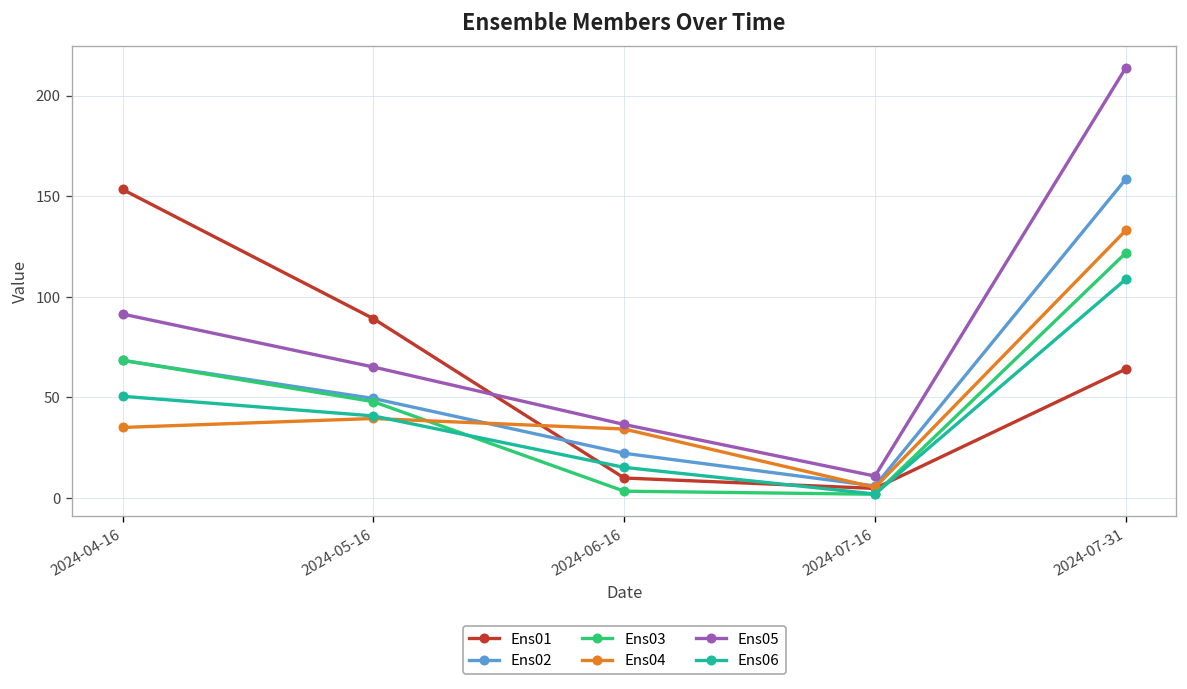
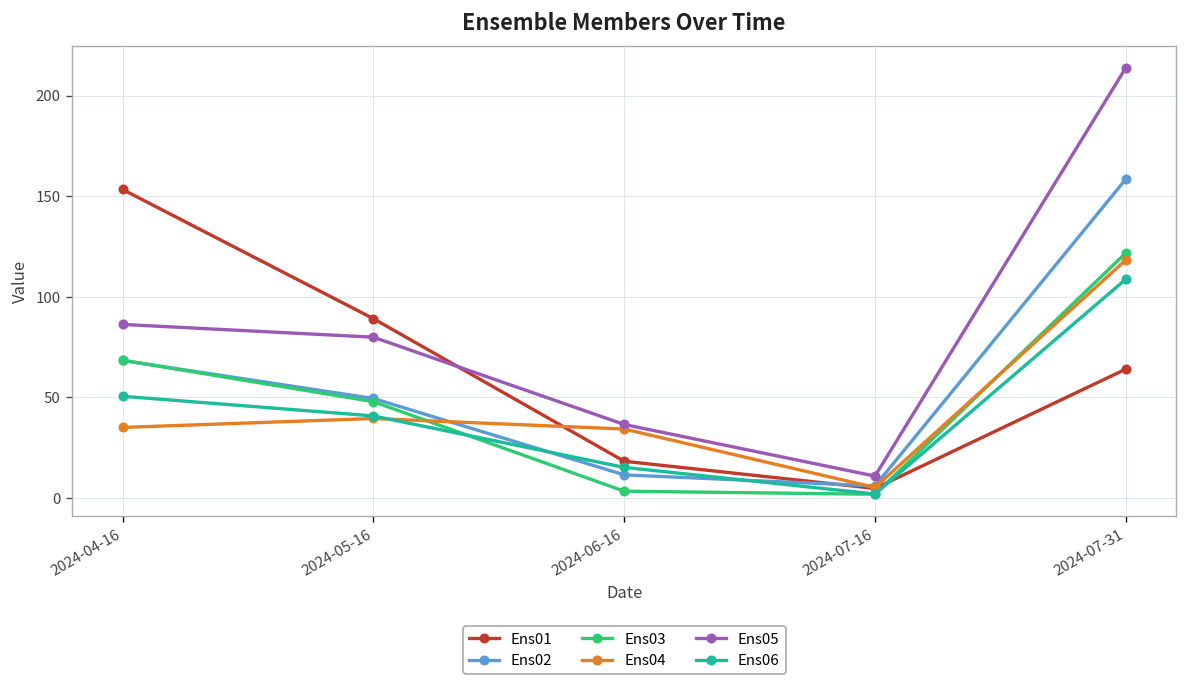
Ens05, 2024-04-16: 91 -> 86
Ens05, 2024-05-16: 65 -> 80
Ens01, 2024-06-16: 10 -> 18
Ens02, 2024-06-16: 22 -> 12
Ens04, 2024-07-31: 133 -> 118
